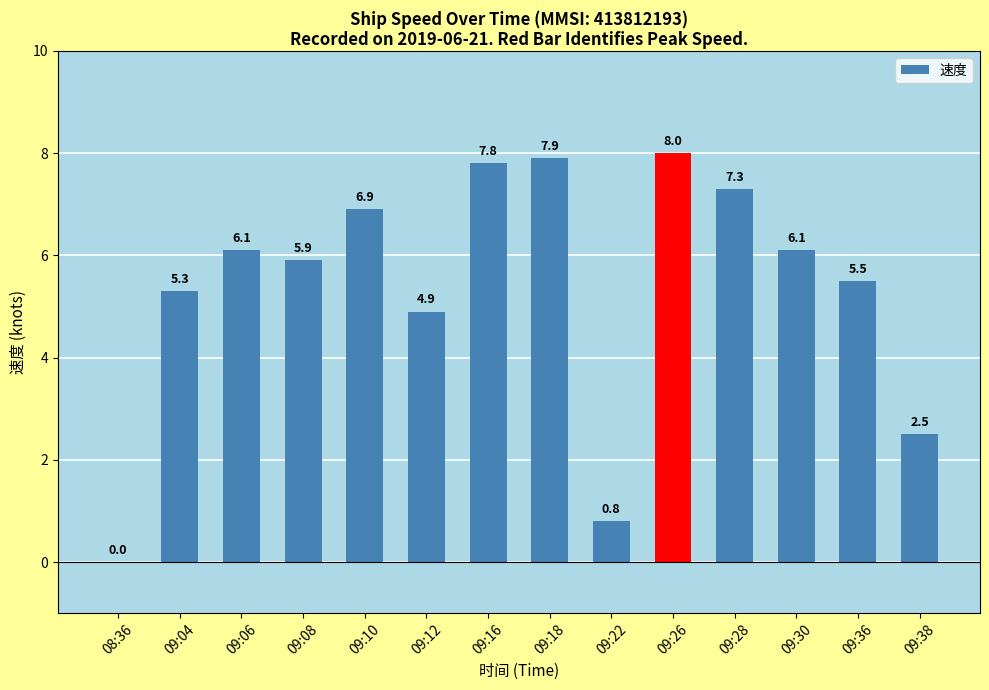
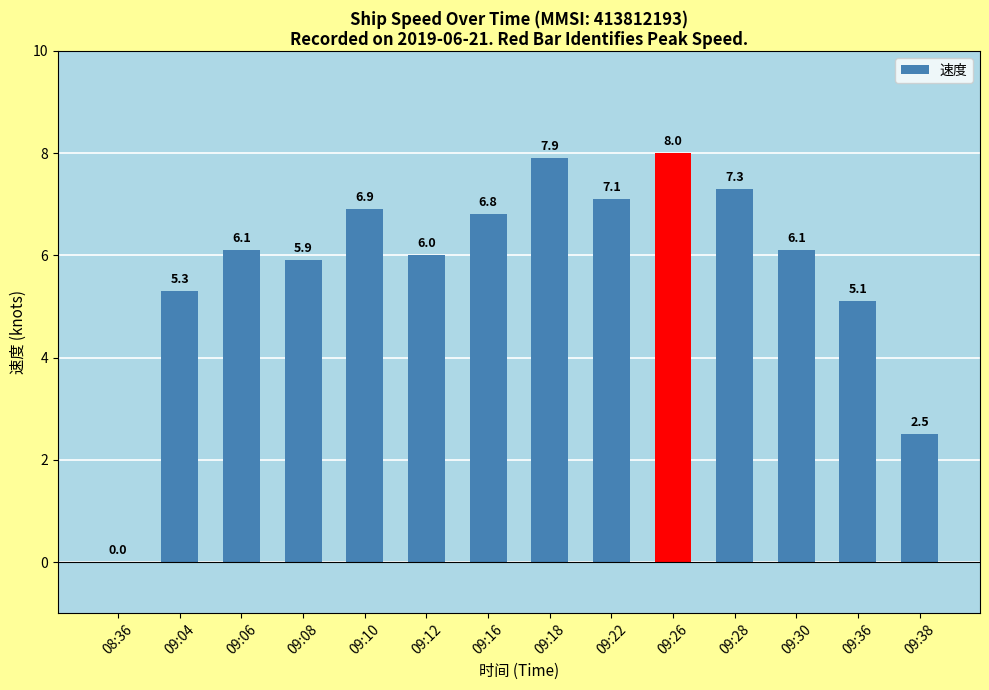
09:12: 4.9 -> 6.0
09:16: 7.8 -> 6.8
09:22: 0.8 -> 7.1
09:36: 5.5 -> 5.1
